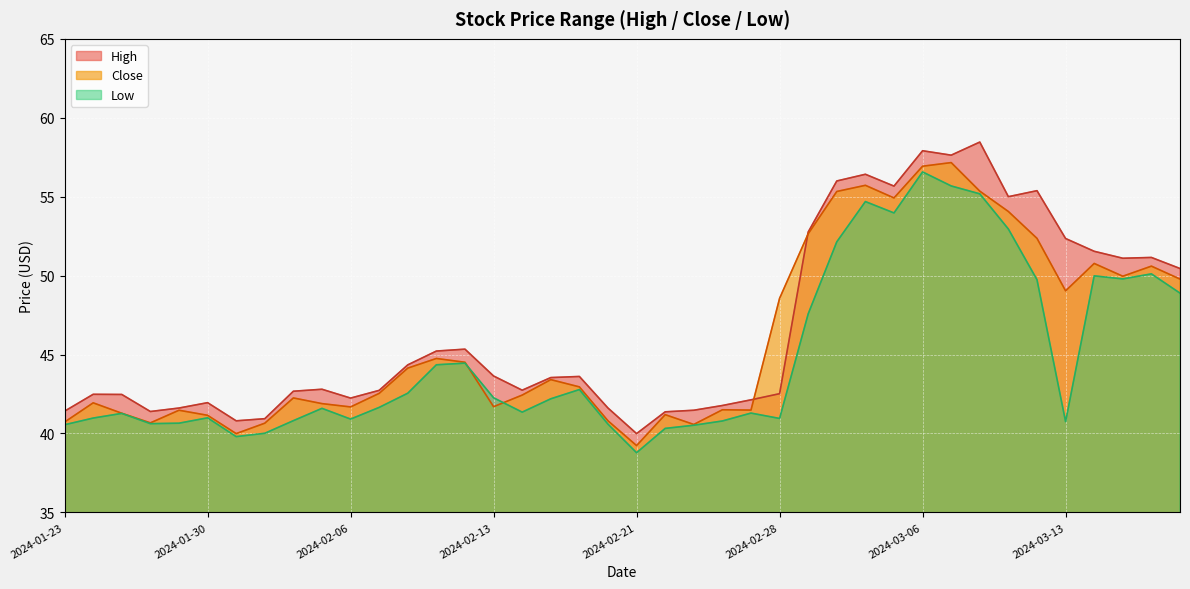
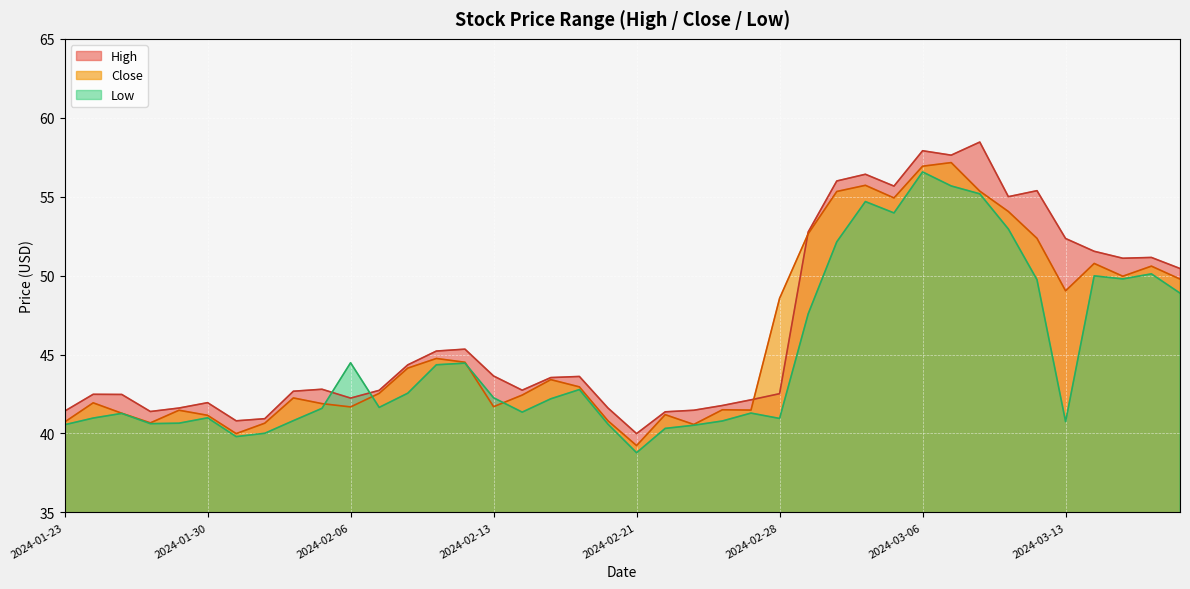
Low, 2024-02-06: 40.9 -> 44.5
